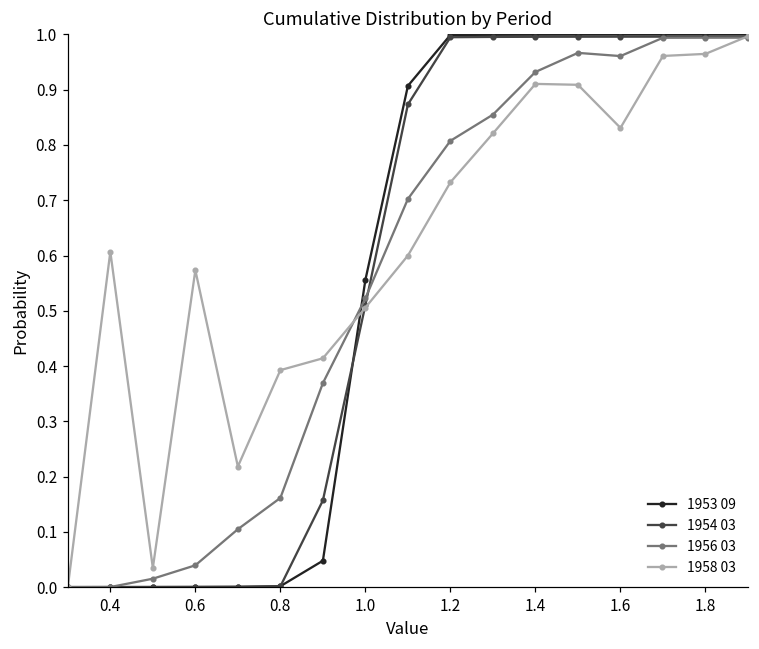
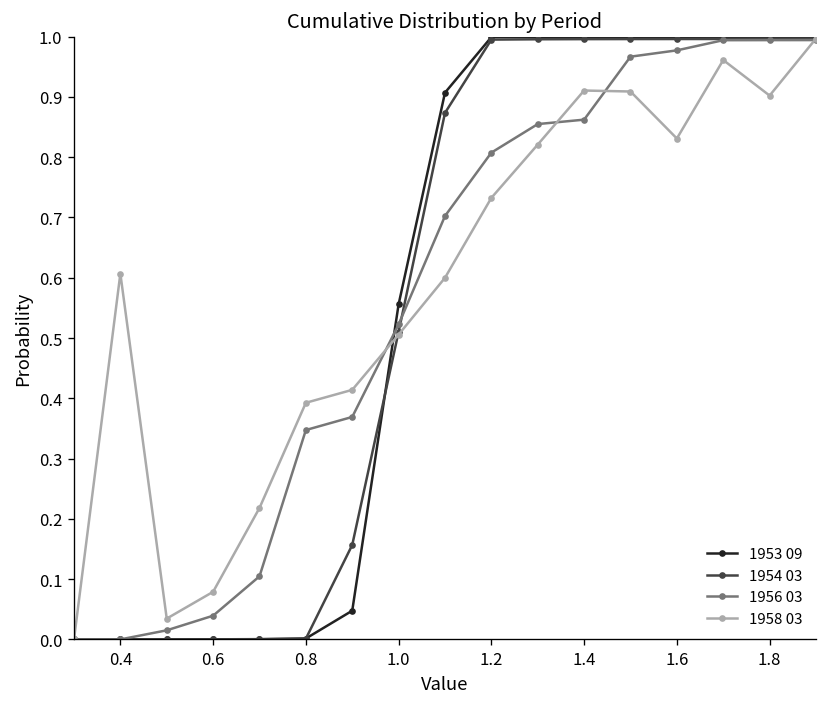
1958 03, 0.6: 0.57 -> 0.08
1956 03, 0.8: 0.16 -> 0.35
1956 03, 1.4: 0.93 -> 0.86
1956 03, 1.6: 0.96 -> 0.98
1958 03, 1.8: 0.96 -> 0.90
